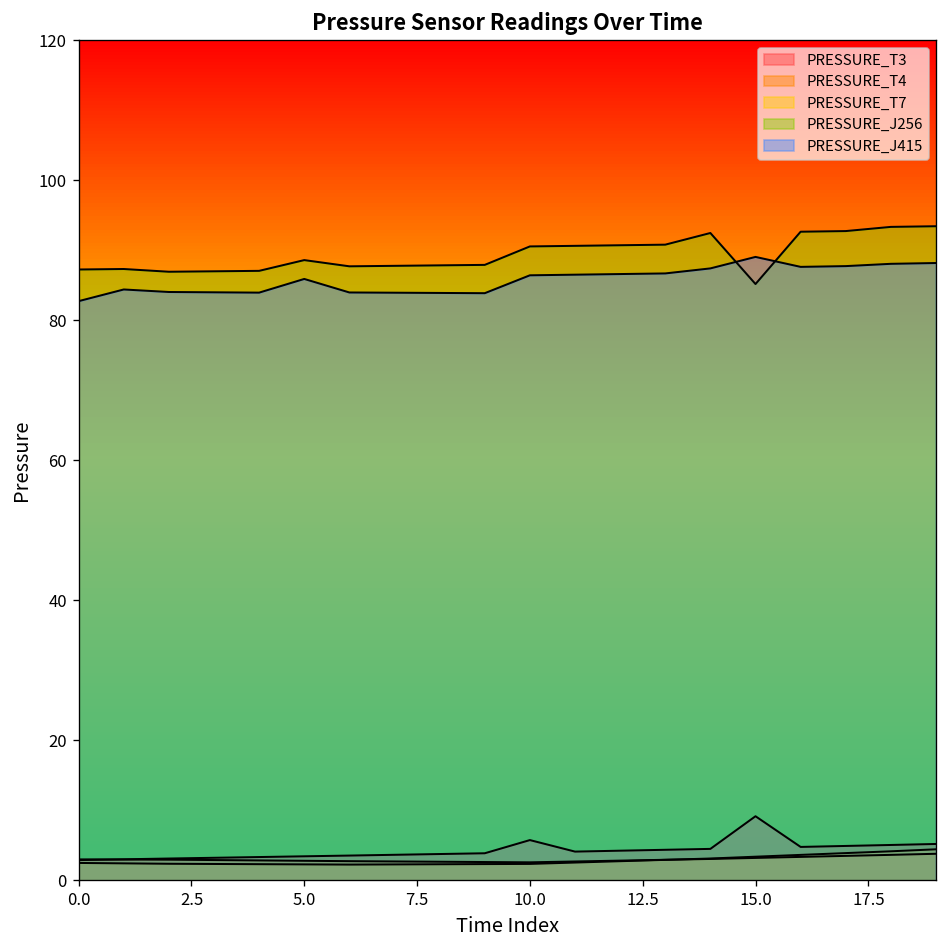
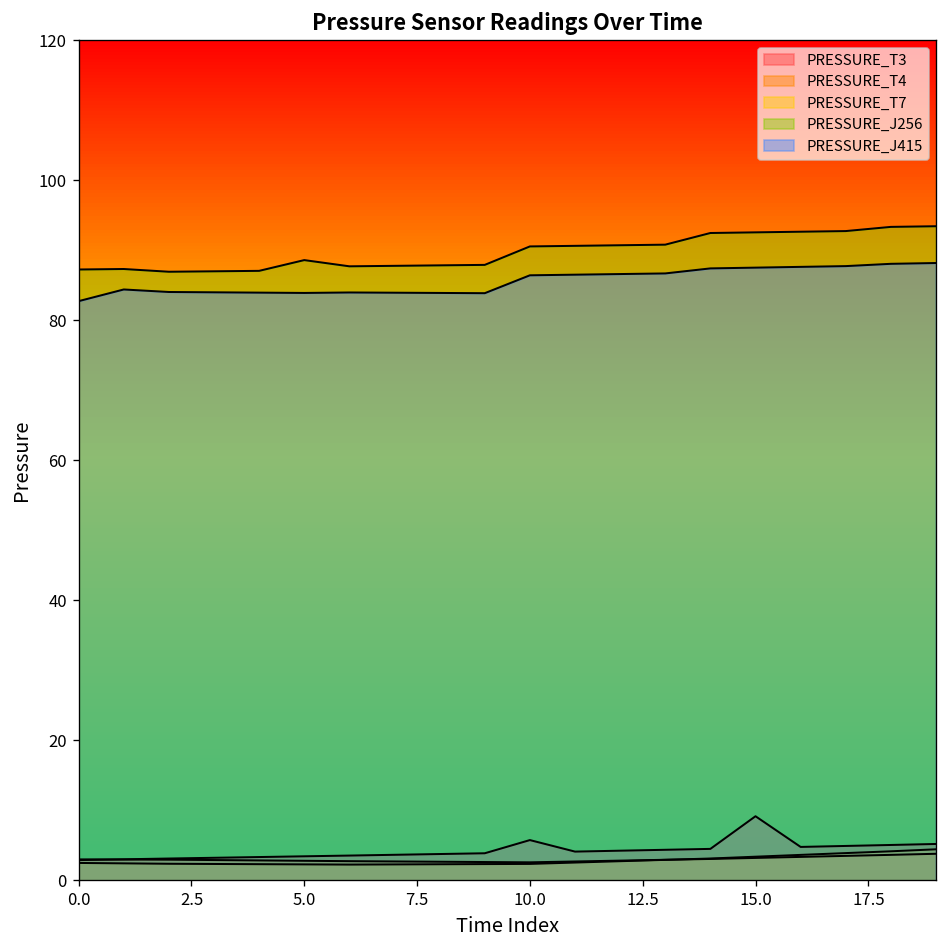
PRESSURE_J415, 5.0: 86 -> 84
PRESSURE_J256, 15.0: 85 -> 93
PRESSURE_J415, 15.0: 89 -> 87
